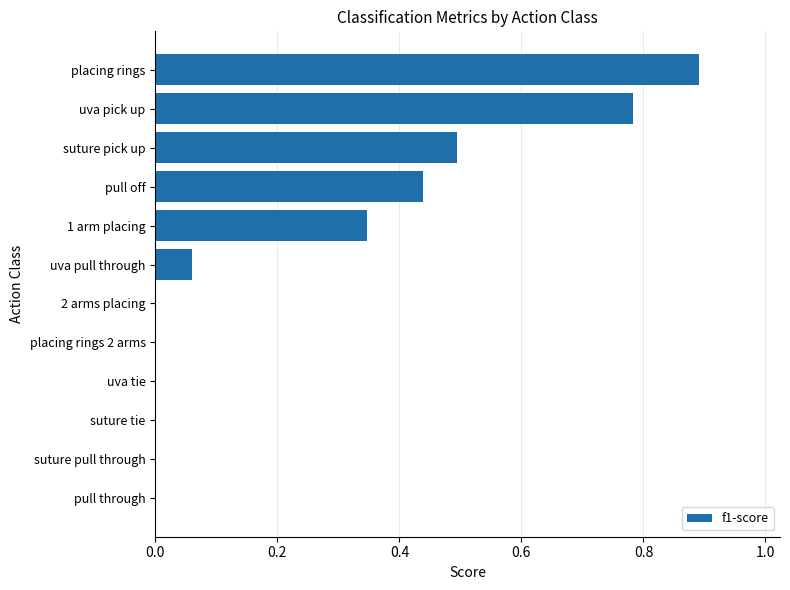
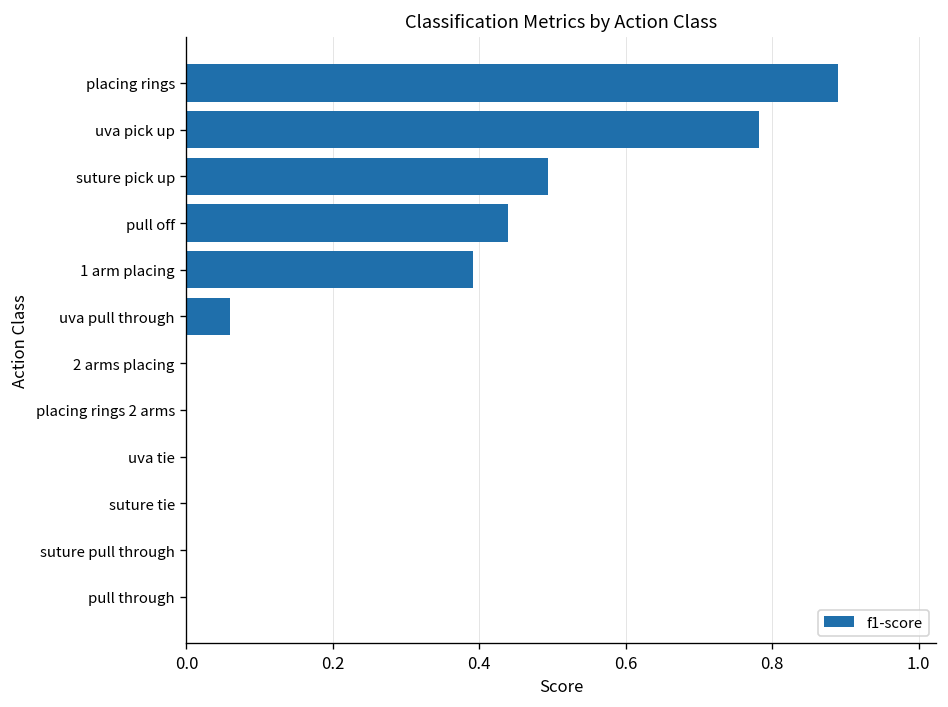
1 arm placing: 0.35 -> 0.39
